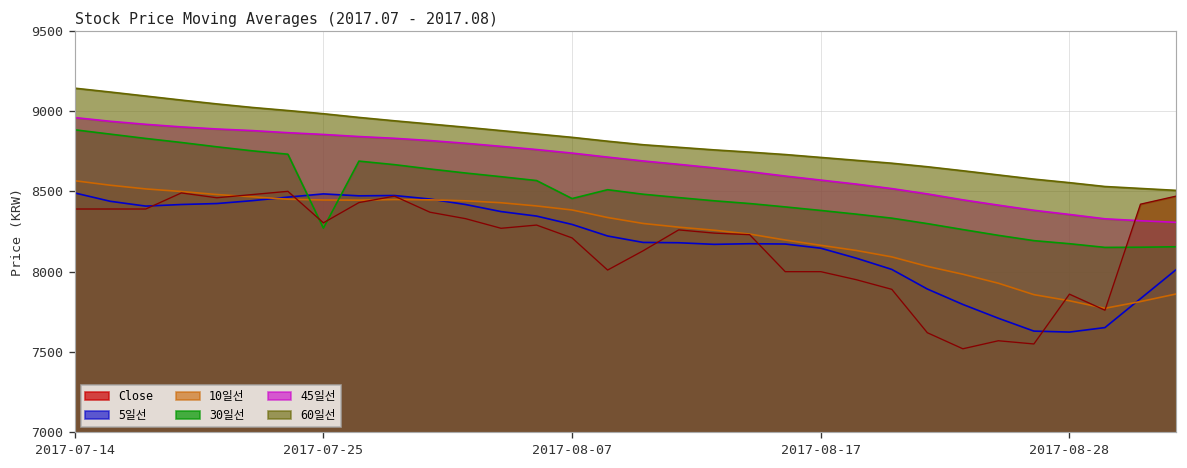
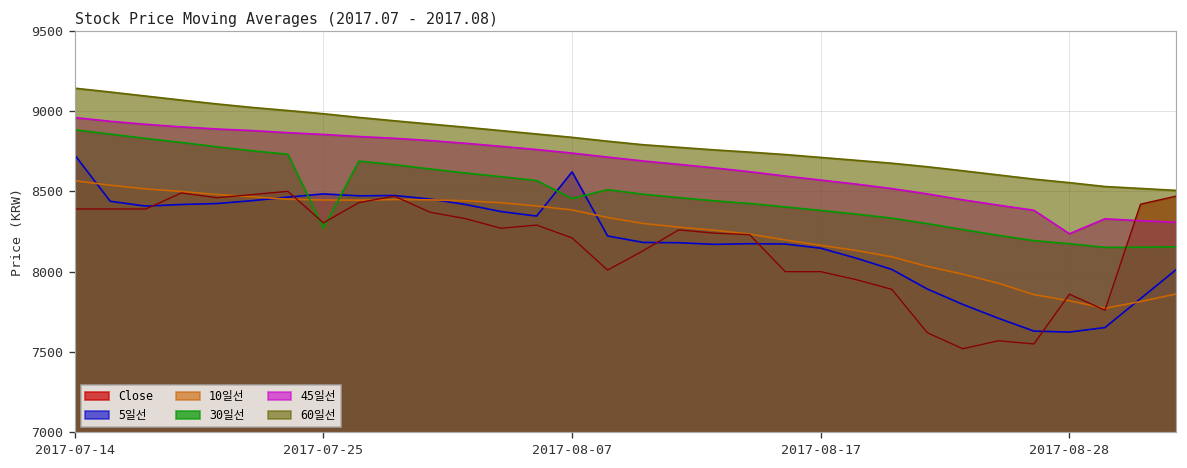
5일선, 2017-07-14: 8490 -> 8730
5일선, 2017-08-07: 8290 -> 8620
45일선, 2017-08-28: 8360 -> 8240
